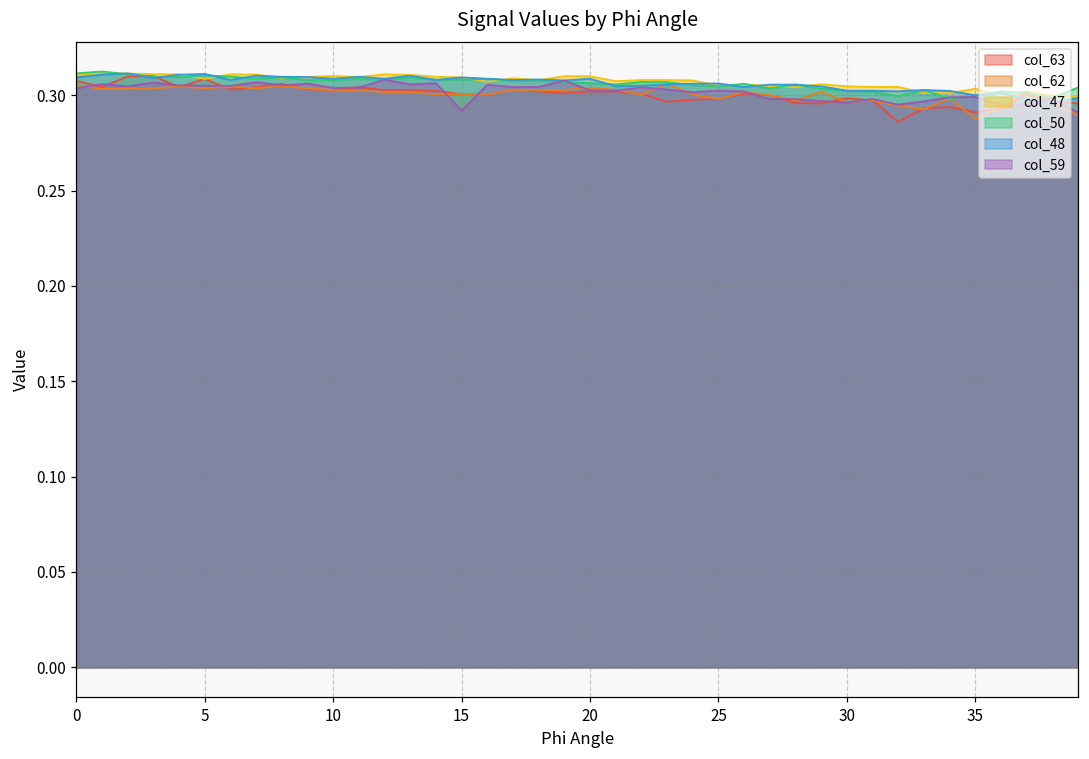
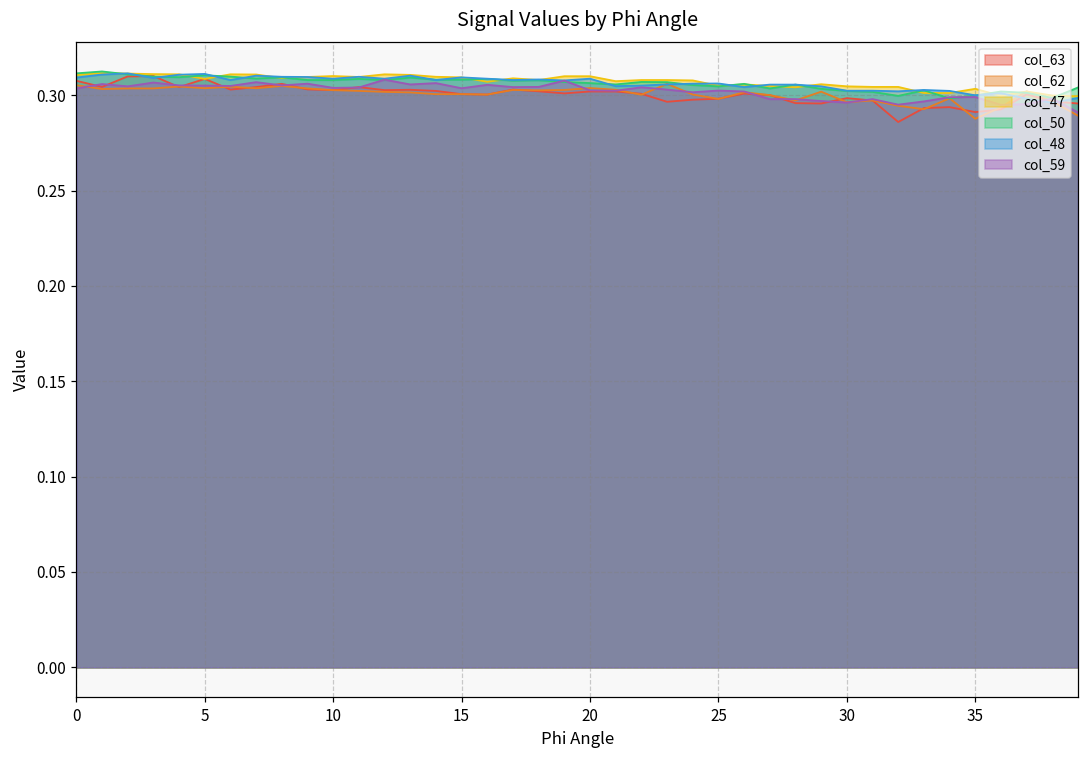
col_59, 15: 0.292 -> 0.304
